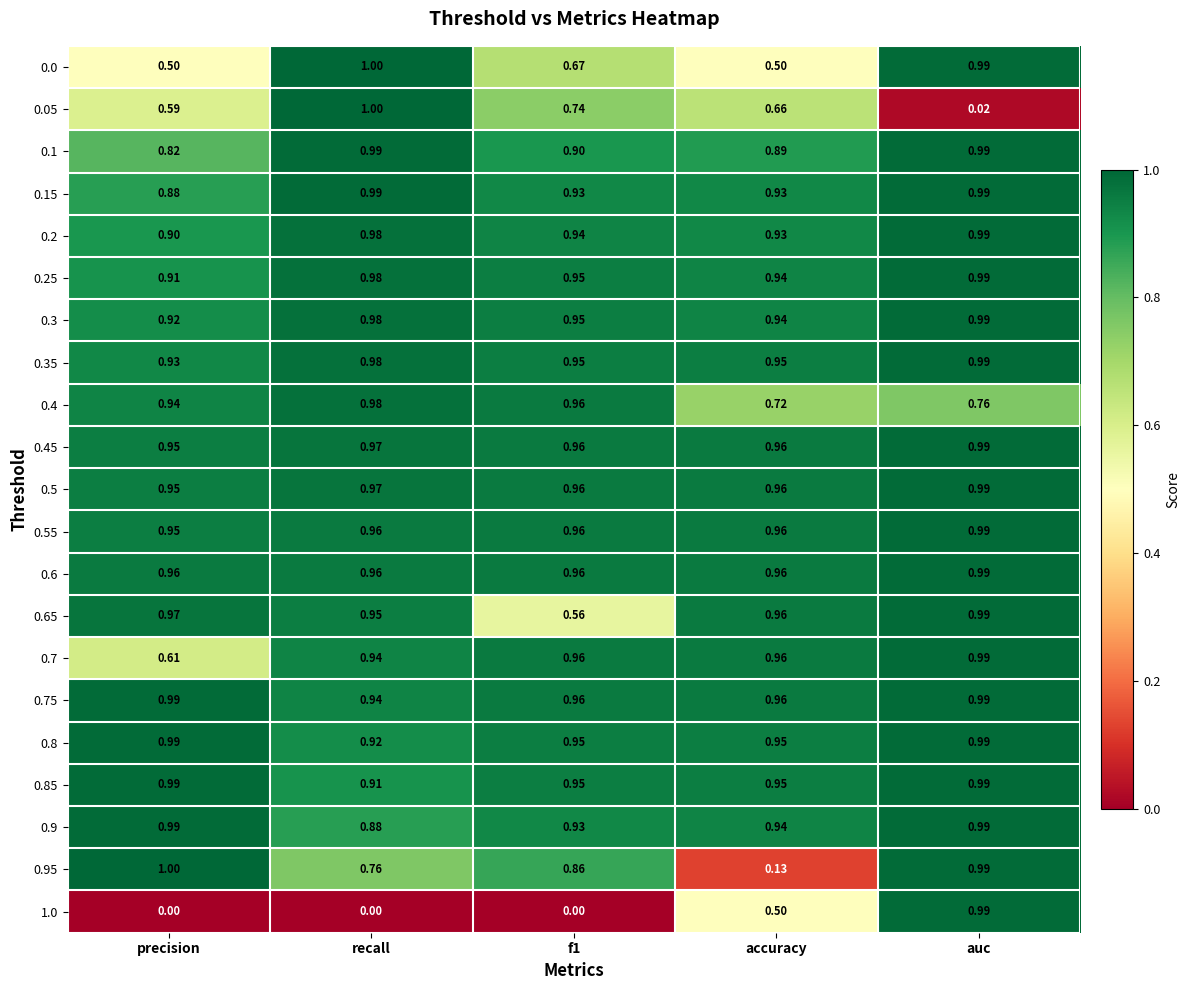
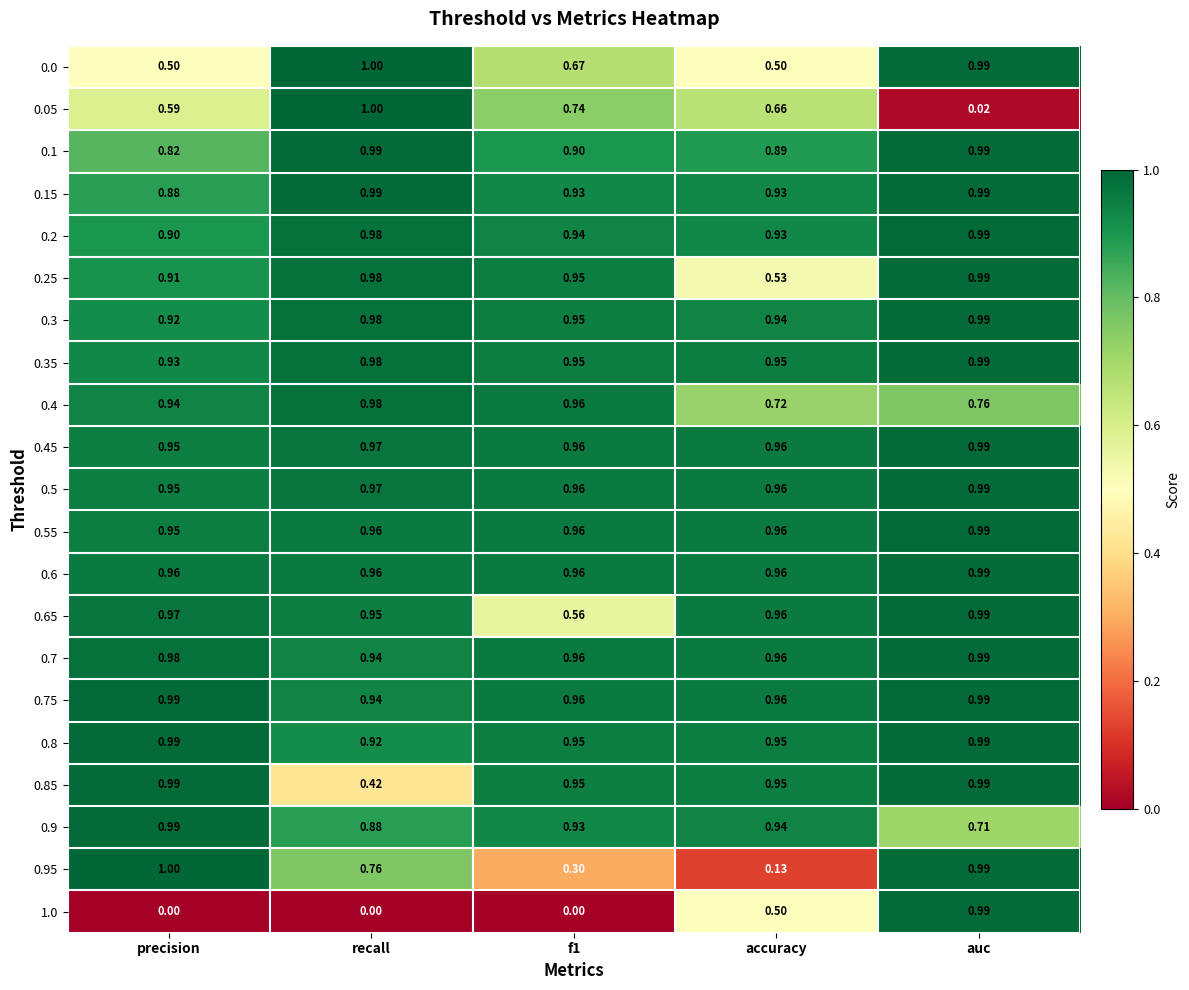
0.25, accuracy: 0.94 -> 0.53
0.7, precision: 0.61 -> 0.98
0.85, recall: 0.91 -> 0.42
0.9, auc: 0.99 -> 0.71
0.95, f1: 0.86 -> 0.30
